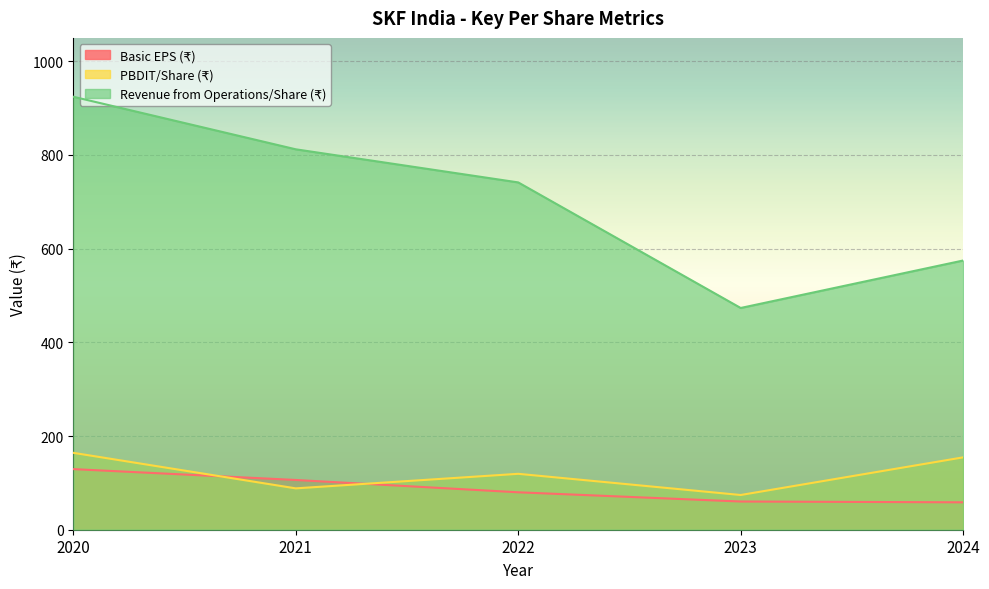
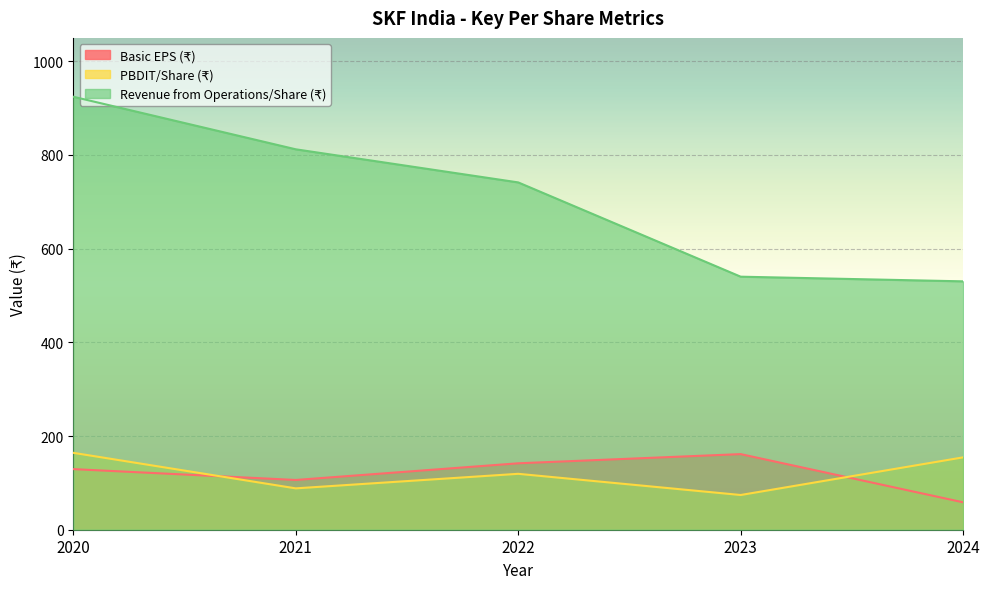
Basic EPS (₹), 2022: 80 -> 140
Basic EPS (₹), 2023: 60 -> 160
Revenue from Operations/Share (₹), 2023: 470 -> 540
Revenue from Operations/Share (₹), 2024: 570 -> 530
